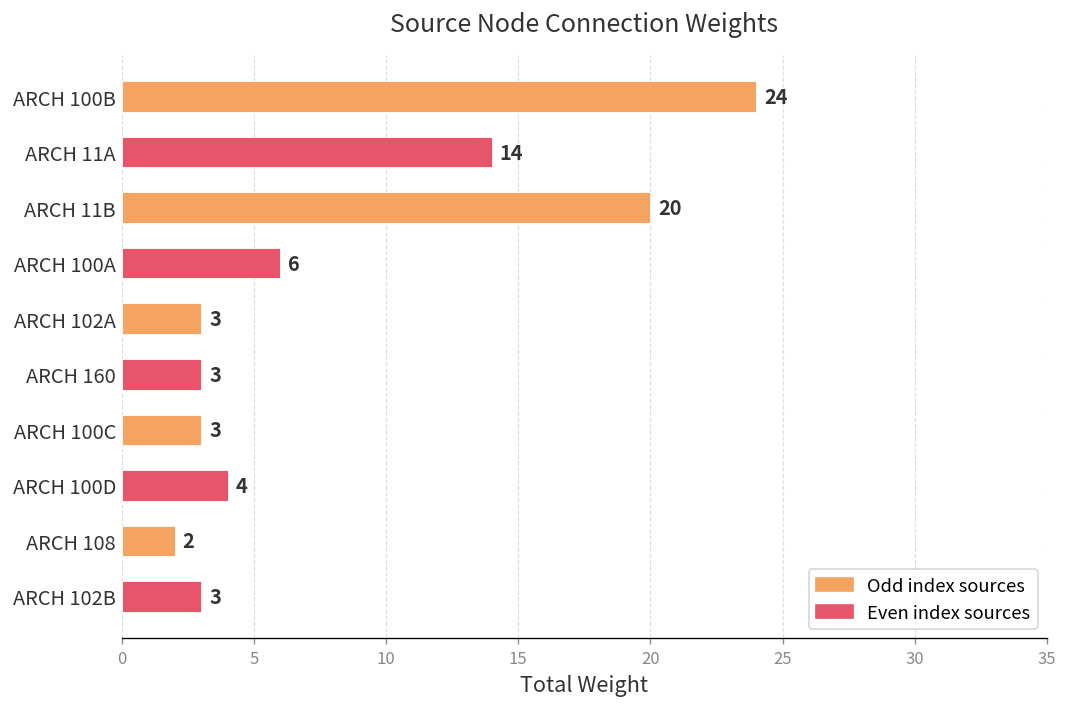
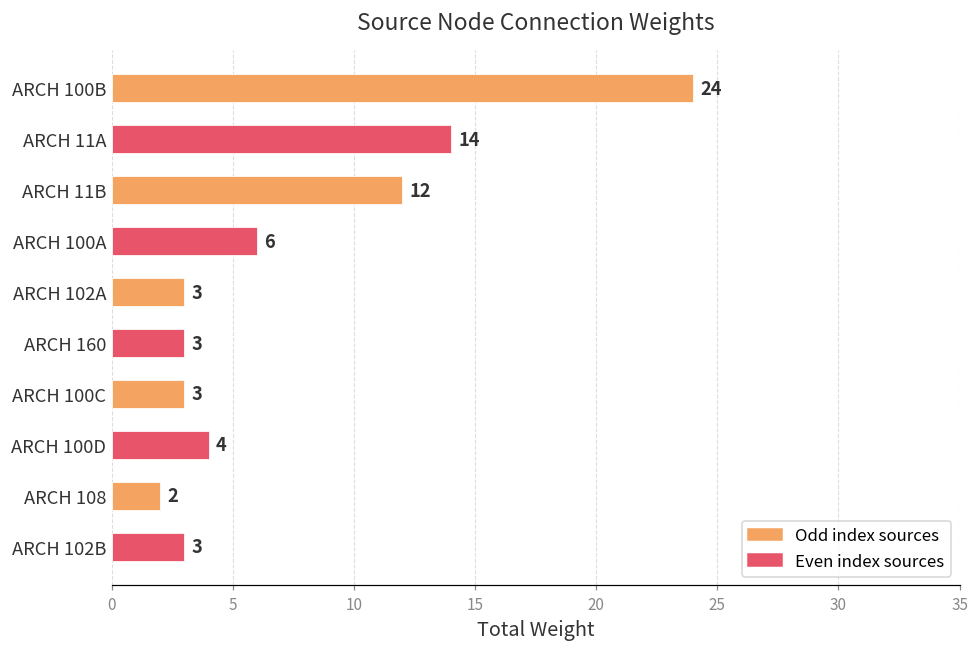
ARCH 11B: 20 -> 12
